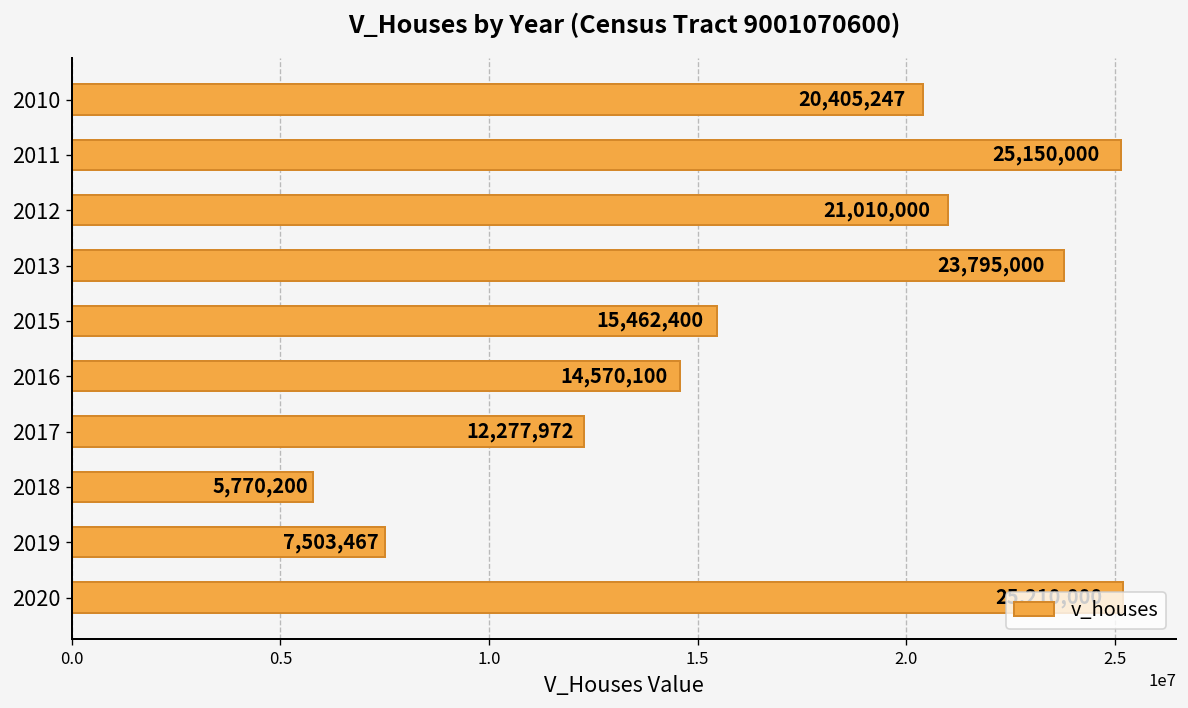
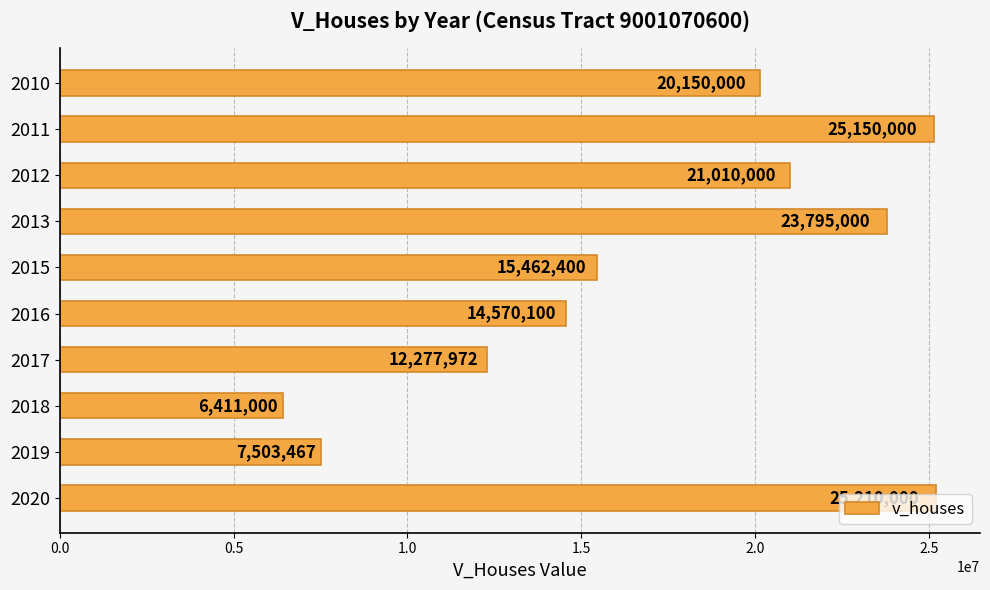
2010: 20,405,247 -> 20,150,000
2018: 5,770,200 -> 6,411,000
